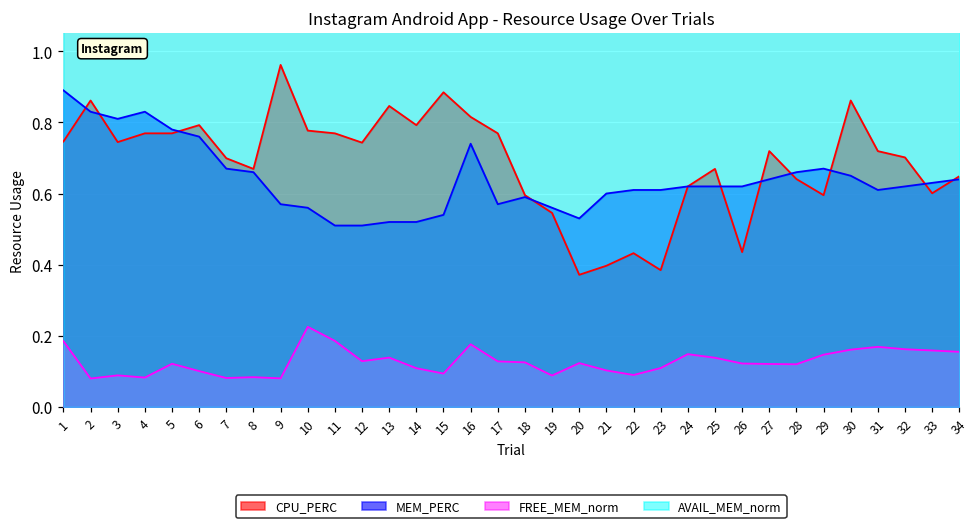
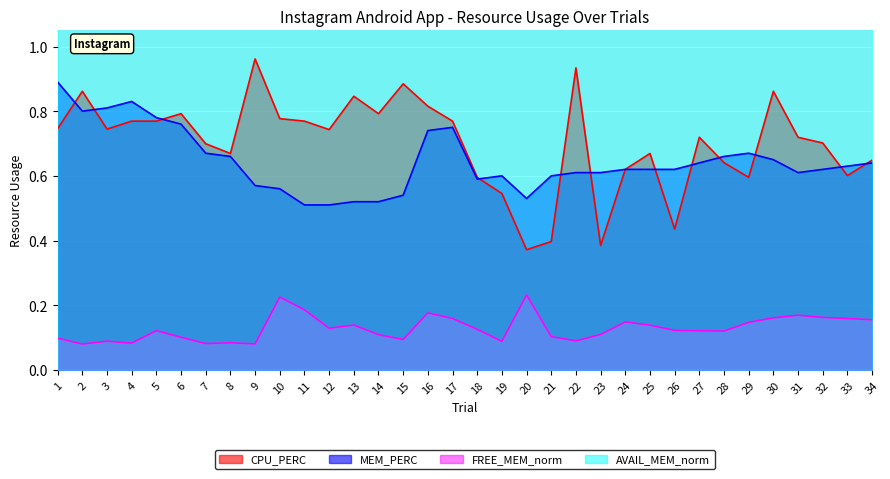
FREE_MEM_norm, 1: 0.19 -> 0.10
MEM_PERC, 2: 0.83 -> 0.80
MEM_PERC, 17: 0.57 -> 0.75
FREE_MEM_norm, 17: 0.13 -> 0.16
MEM_PERC, 19: 0.56 -> 0.60
FREE_MEM_norm, 20: 0.12 -> 0.23
CPU_PERC, 22: 0.43 -> 0.93
